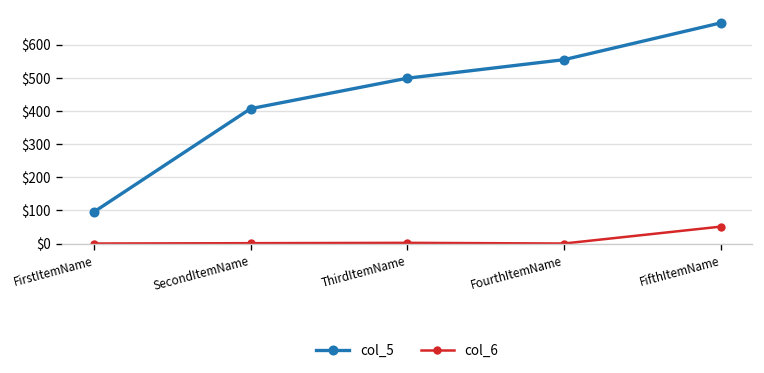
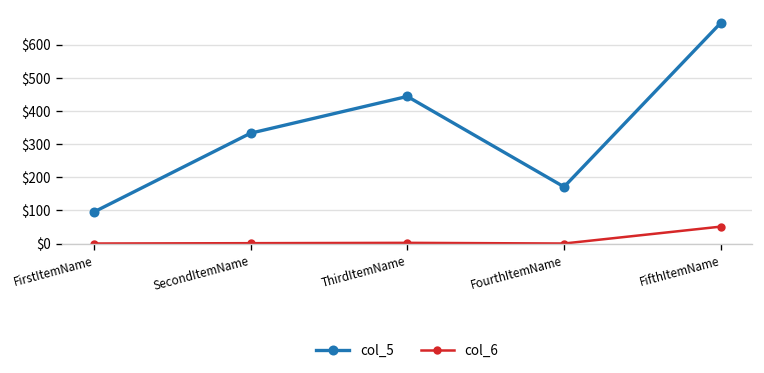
col_5, SecondItemName: $410 -> $330
col_5, ThirdItemName: $500 -> $440
col_5, FourthItemName: $560 -> $170
